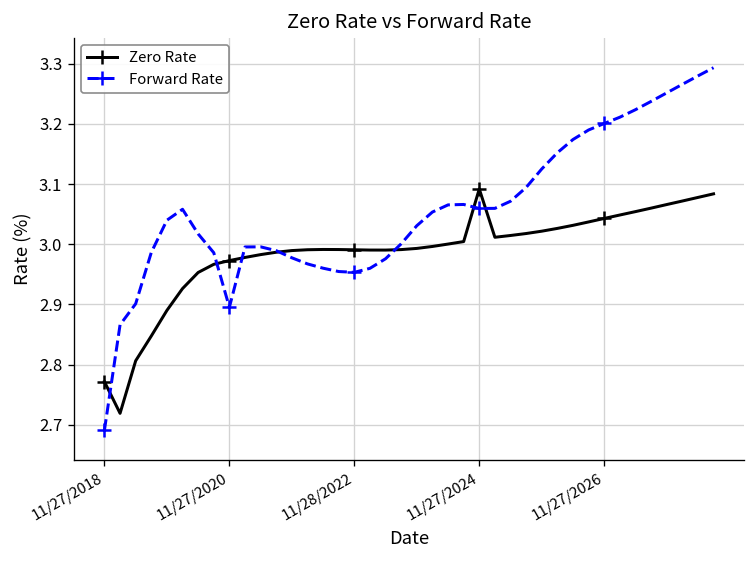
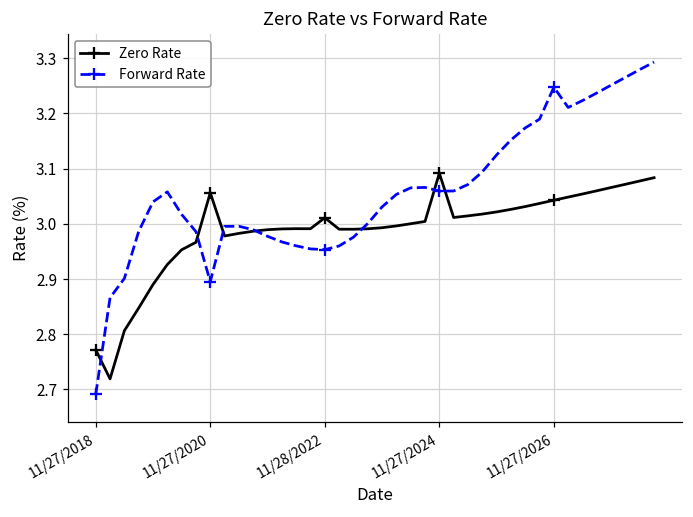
Zero Rate, 11/27/2020: 2.97 -> 3.06
Zero Rate, 11/28/2022: 2.99 -> 3.01
Forward Rate, 11/27/2026: 3.20 -> 3.25
